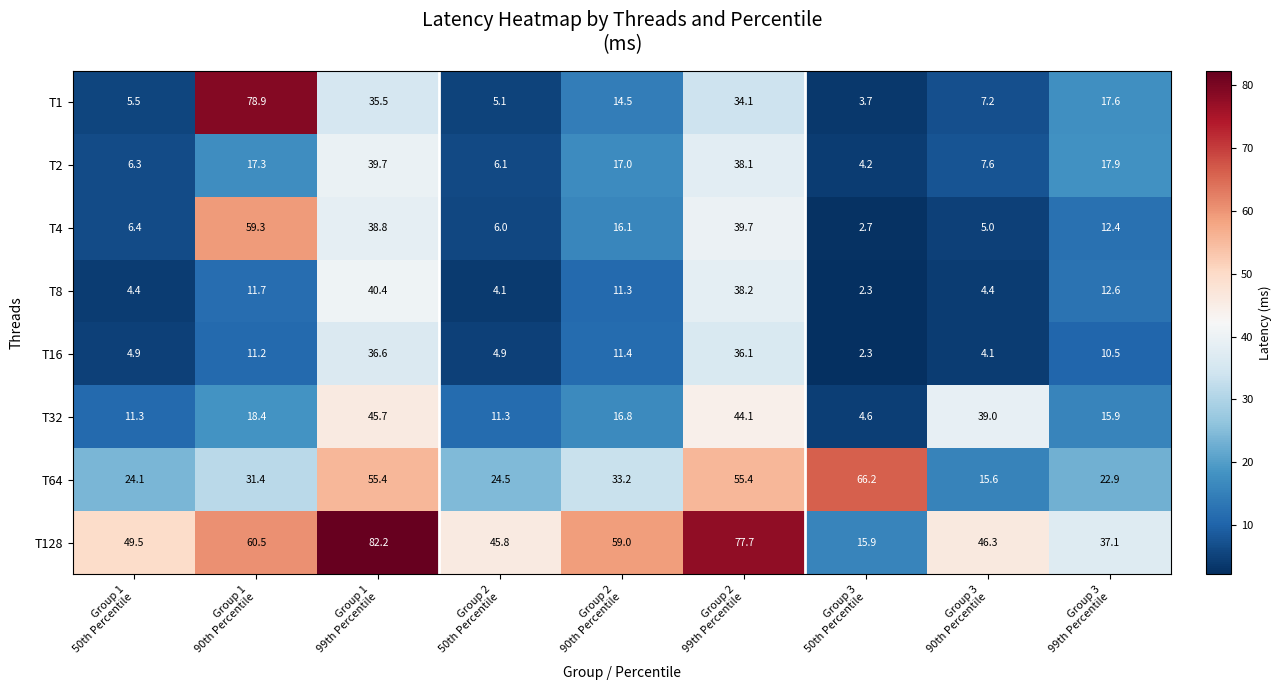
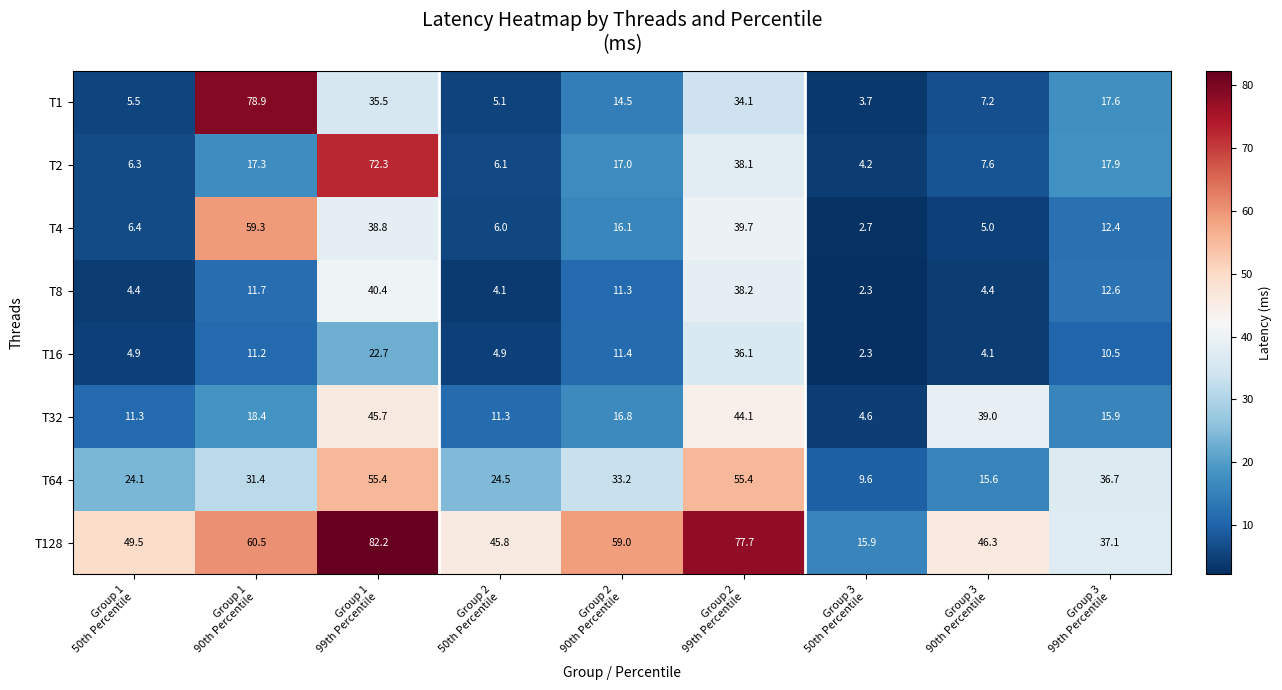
T2, Group 1 99th Percentile: 39.7 -> 72.3
T16, Group 1 99th Percentile: 36.6 -> 22.7
T64, Group 3 50th Percentile: 66.2 -> 9.6
T64, Group 3 99th Percentile: 22.9 -> 36.7
